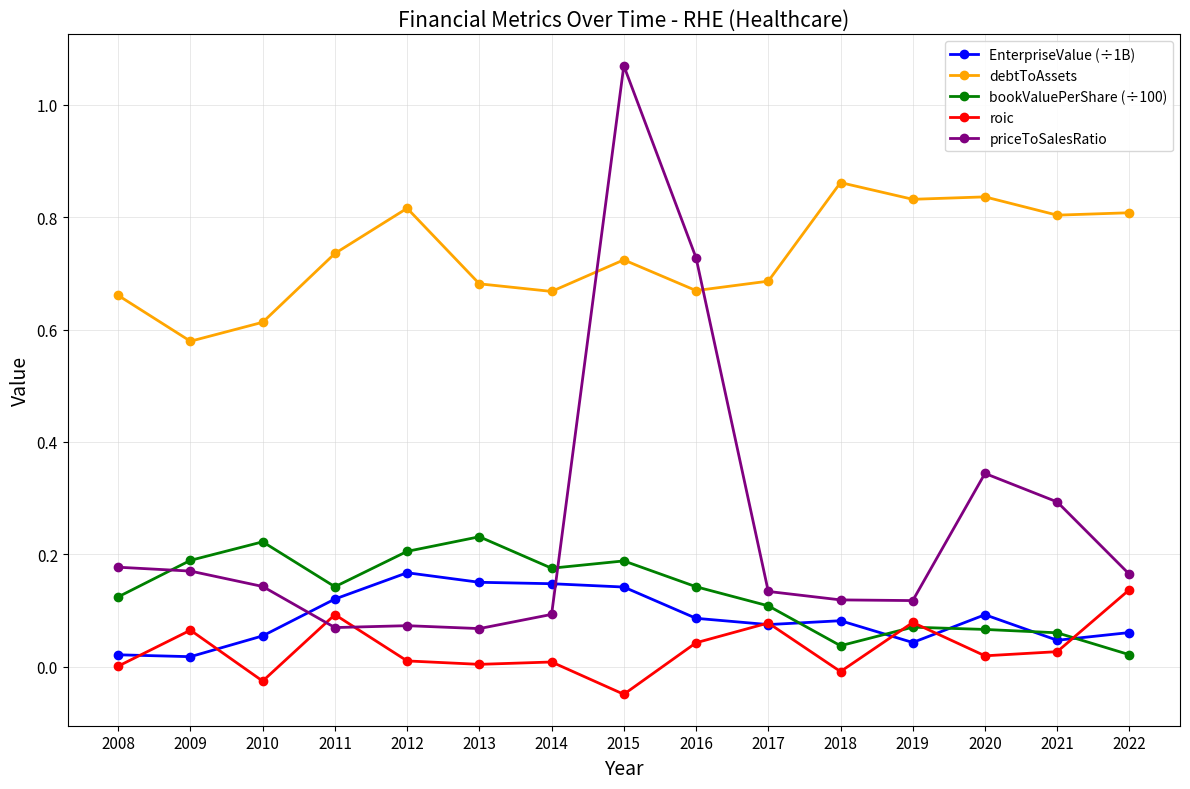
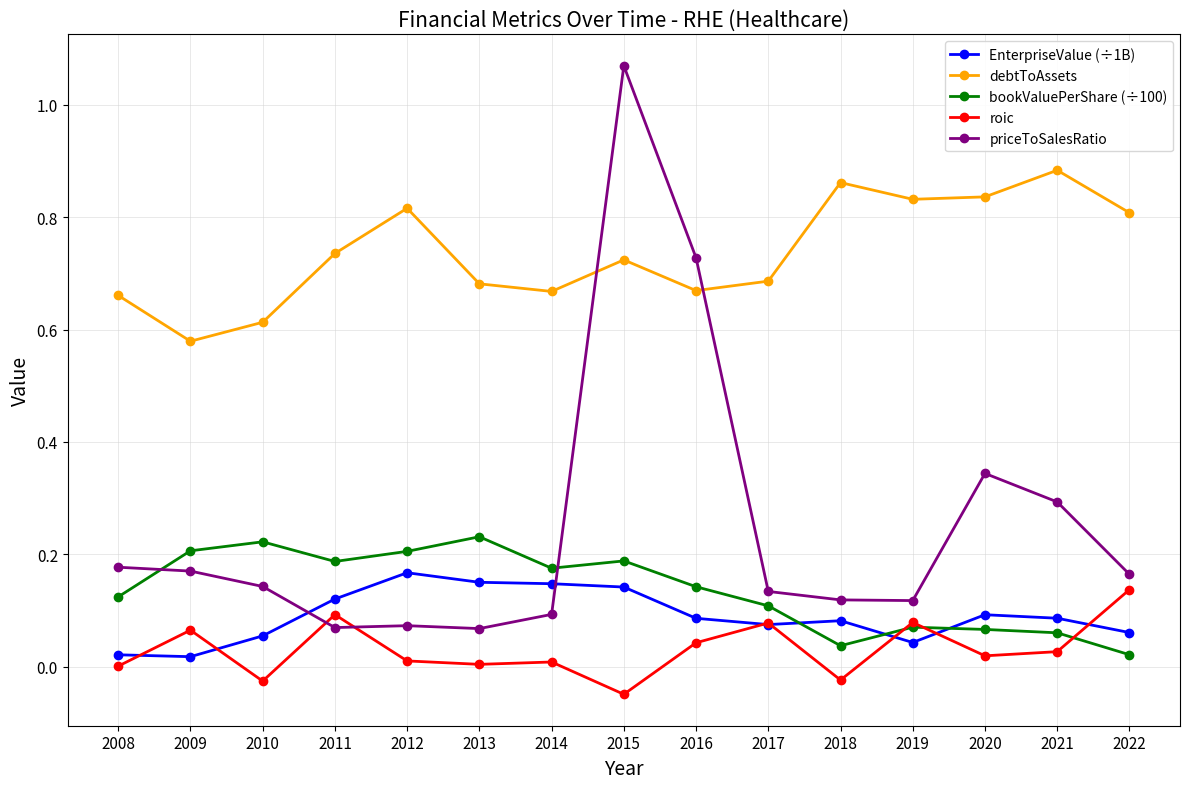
bookValuePerShare (÷100), 2009: 0.19 -> 0.21
bookValuePerShare (÷100), 2011: 0.14 -> 0.19
roic, 2018: -0.01 -> -0.02
EnterpriseValue (÷1B), 2021: 0.05 -> 0.09
debtToAssets, 2021: 0.80 -> 0.88
